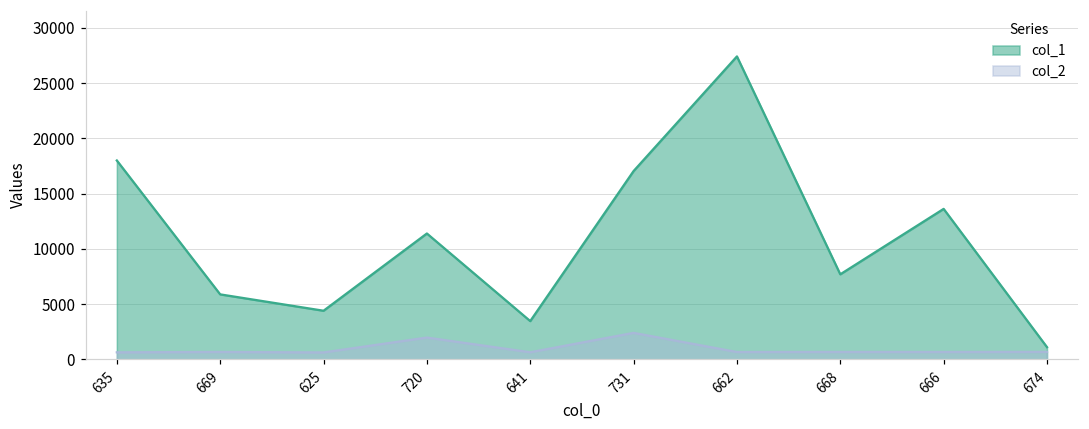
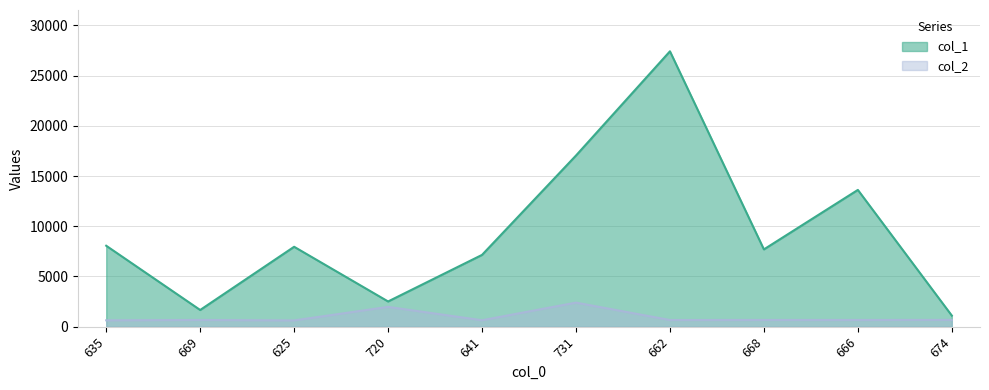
col_1, 635: 18000 -> 8100
col_1, 669: 5900 -> 1700
col_1, 625: 4400 -> 8000
col_1, 720: 11400 -> 2500
col_1, 641: 3500 -> 7100
